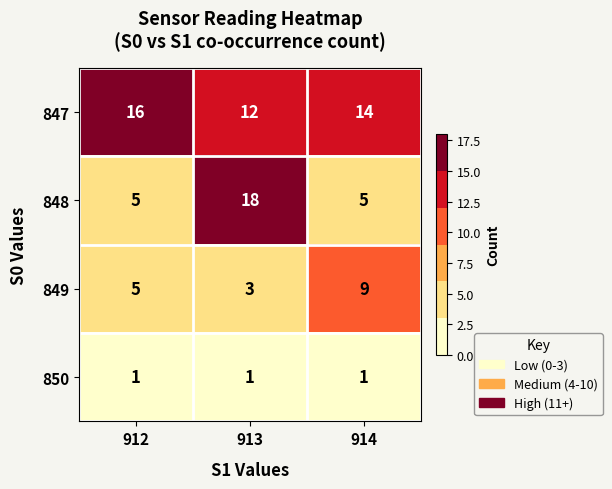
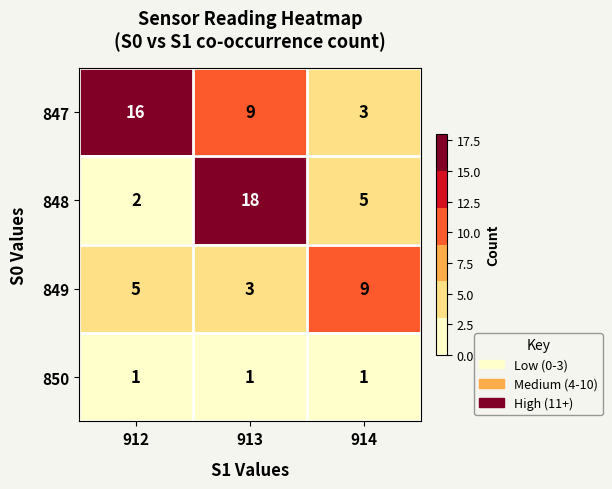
847, 913: 12 -> 9
847, 914: 14 -> 3
848, 912: 5 -> 2
